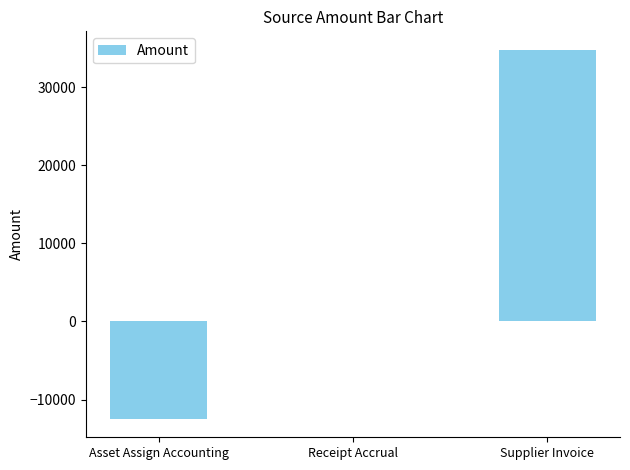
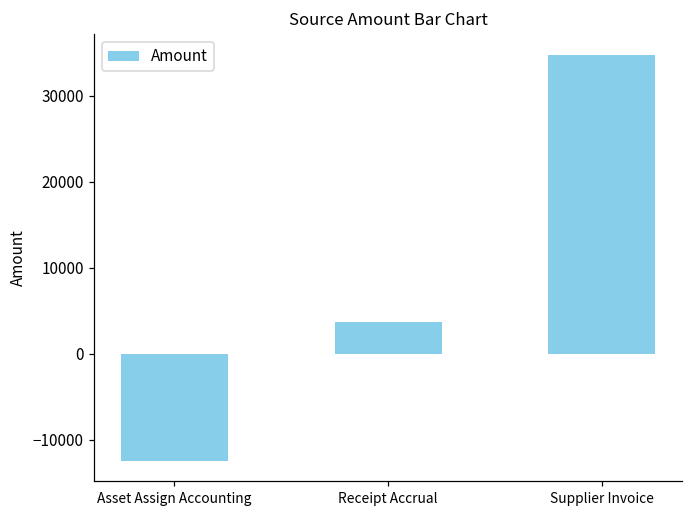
Receipt Accrual: 0 -> 4000
